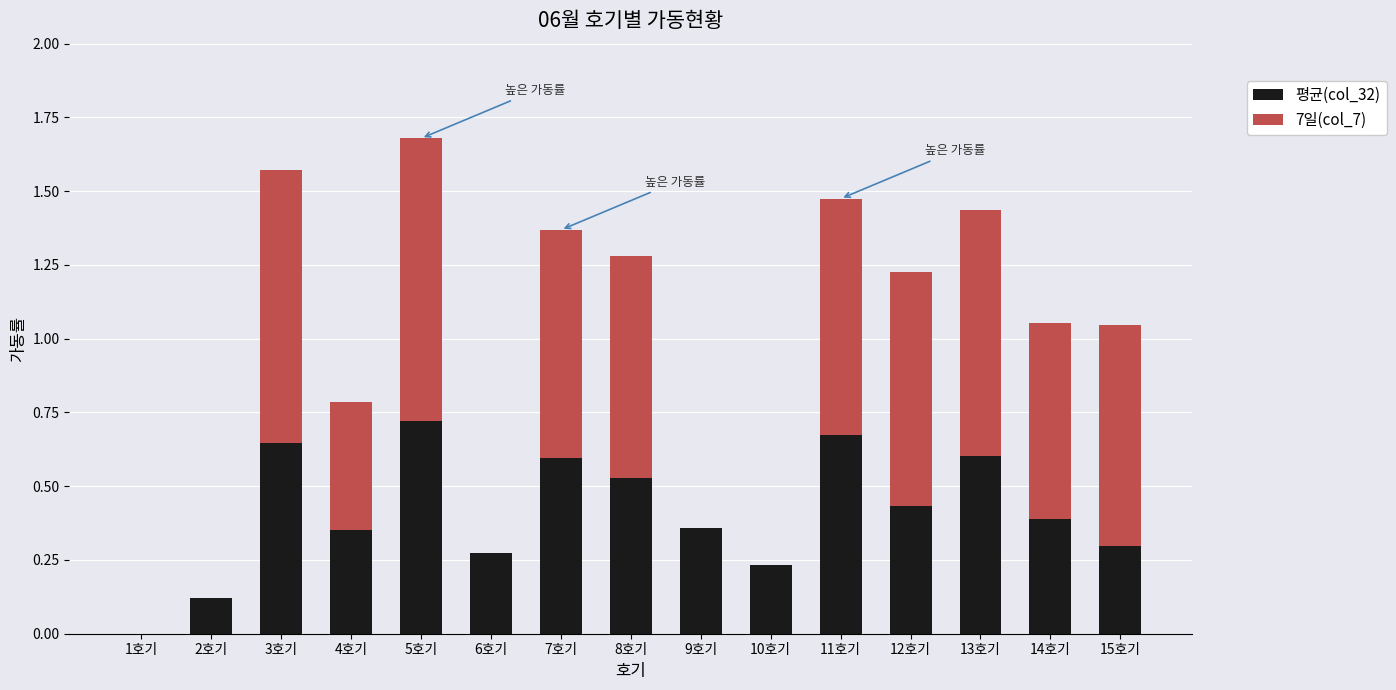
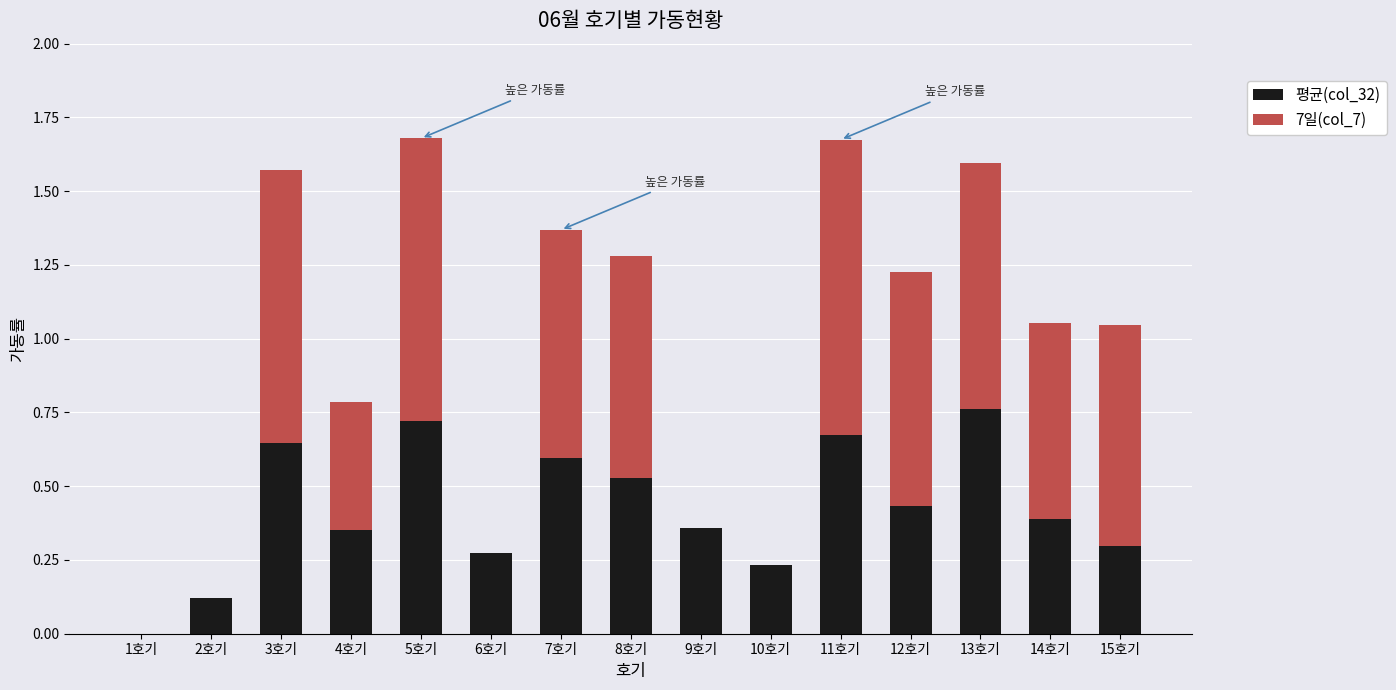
7일(col_7), 11호기: 0.8 -> 1.0
평균(col_32), 13호기: 0.60 -> 0.76
